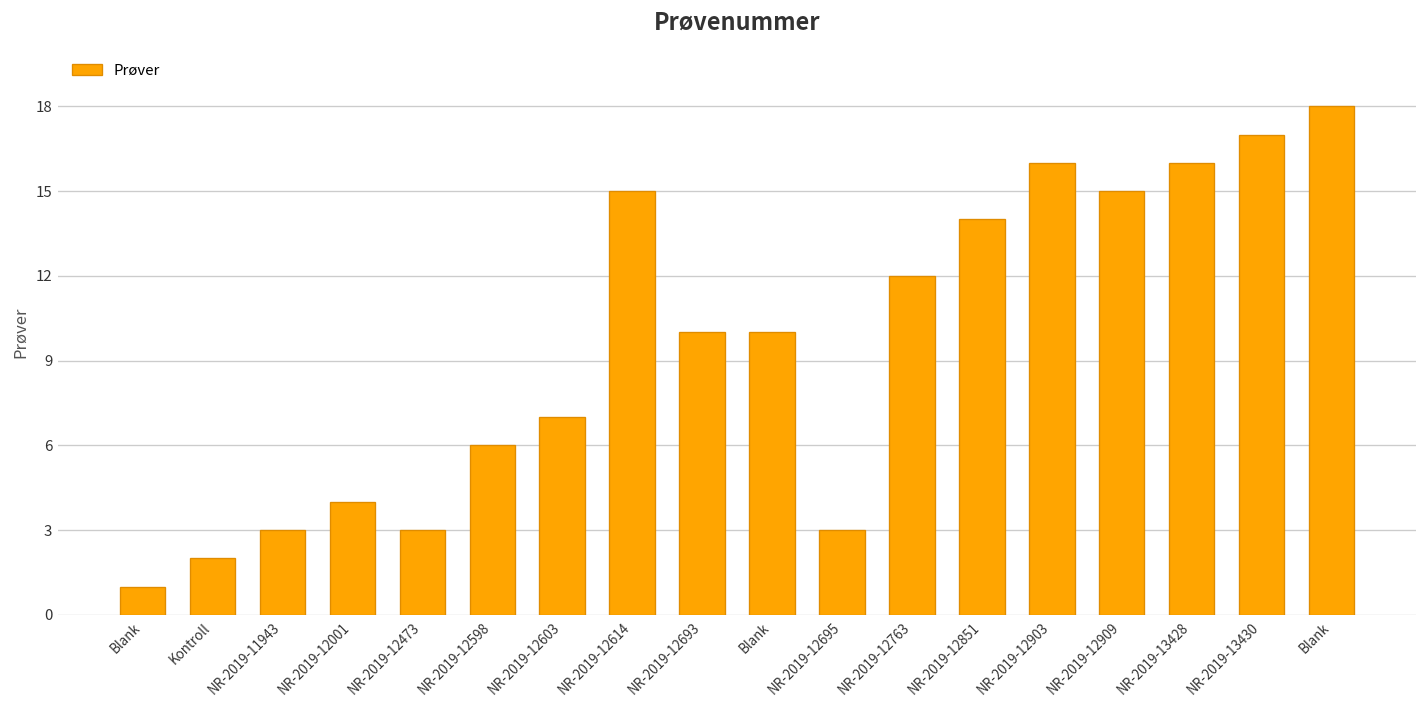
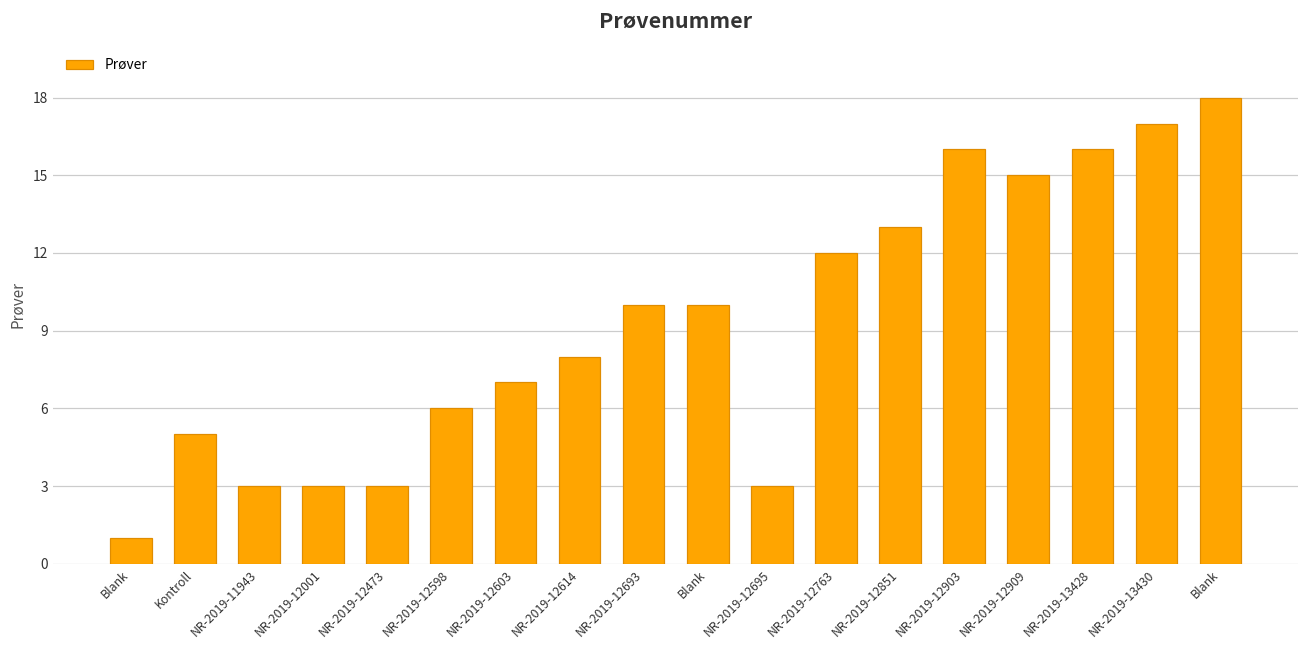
Kontroll: 2 -> 5
NR-2019-12001: 4 -> 3
NR-2019-12614: 15 -> 8
NR-2019-12851: 14 -> 13
